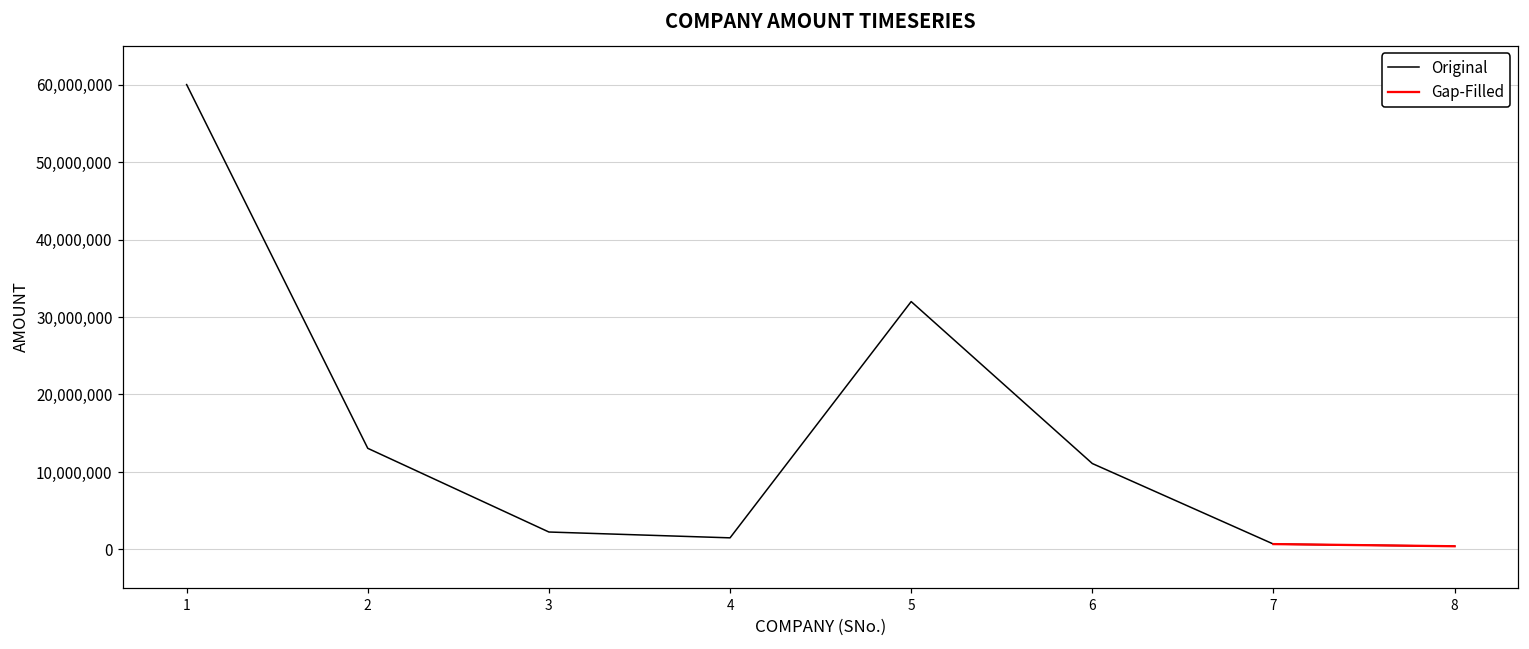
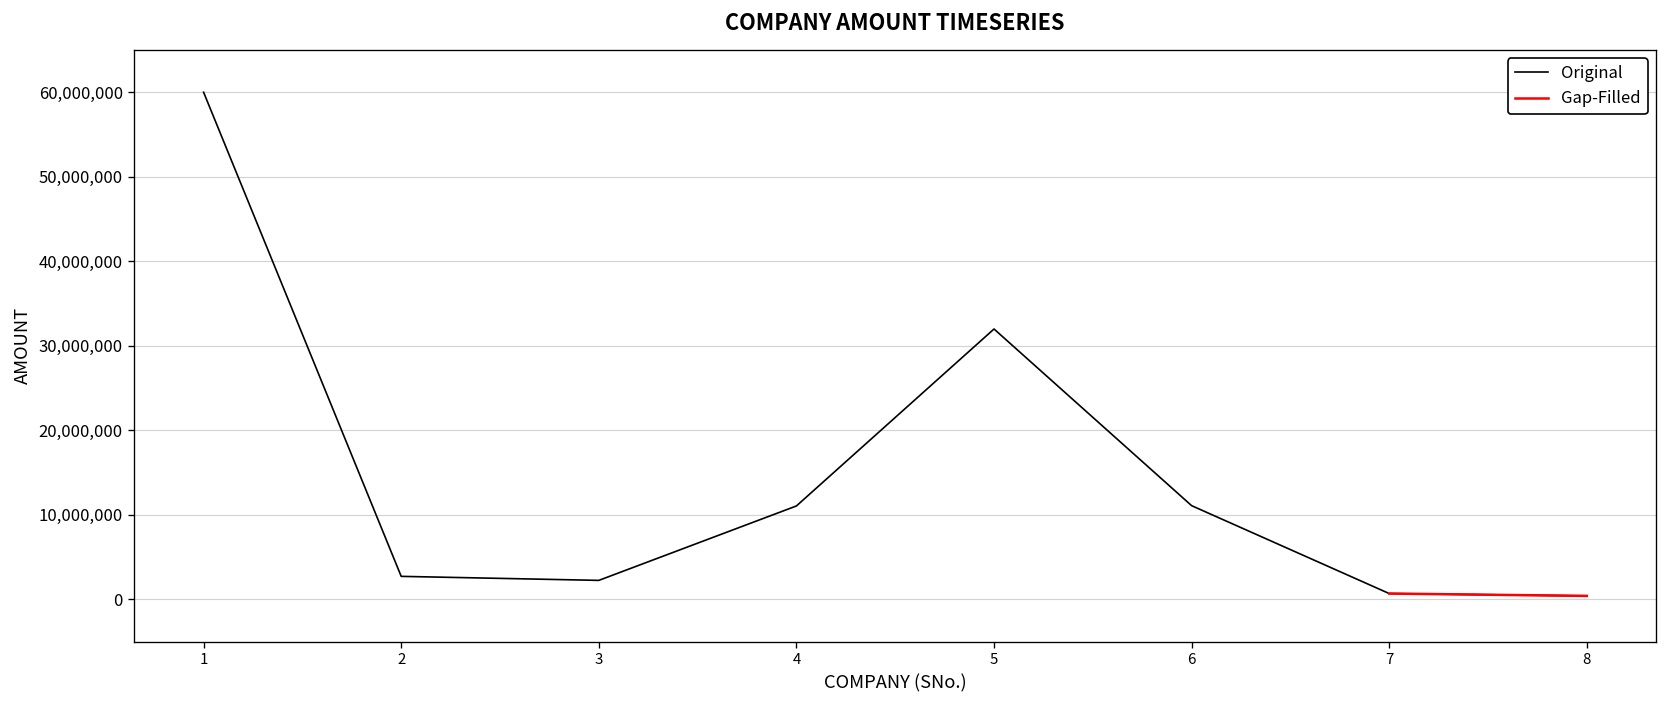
Original, 2: 13,000,000 -> 3,000,000
Original, 4: 1,000,000 -> 11,000,000
